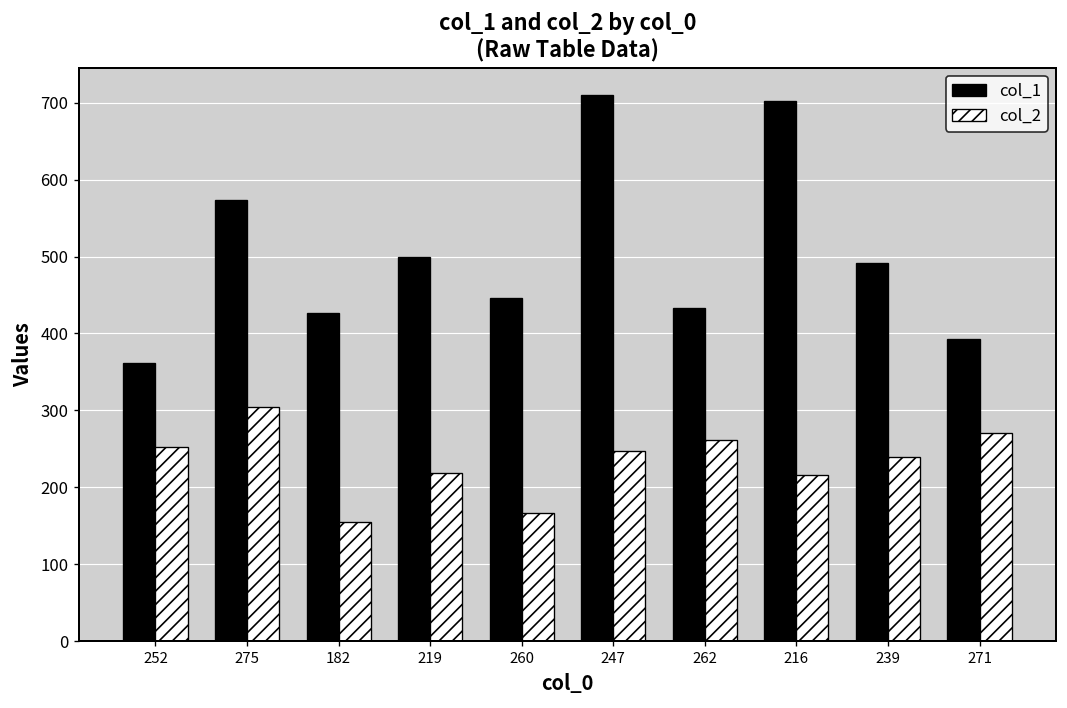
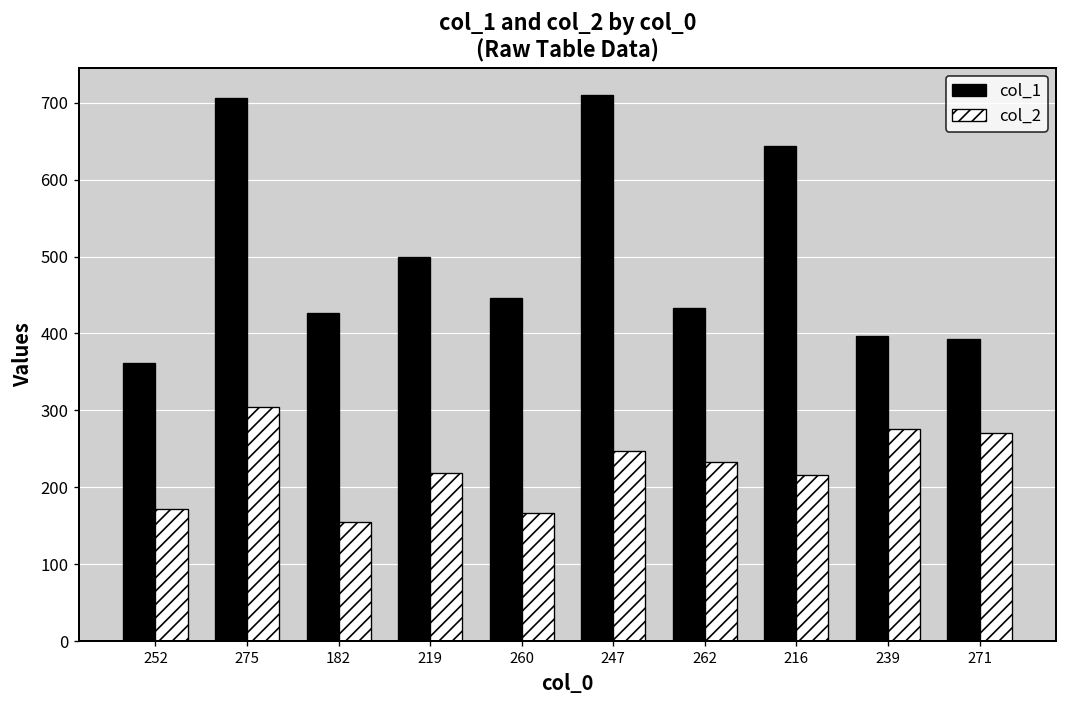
col_2, 252: 250 -> 170
col_1, 275: 570 -> 710
col_2, 262: 260 -> 230
col_1, 216: 700 -> 640
col_1, 239: 490 -> 400
col_2, 239: 240 -> 280
